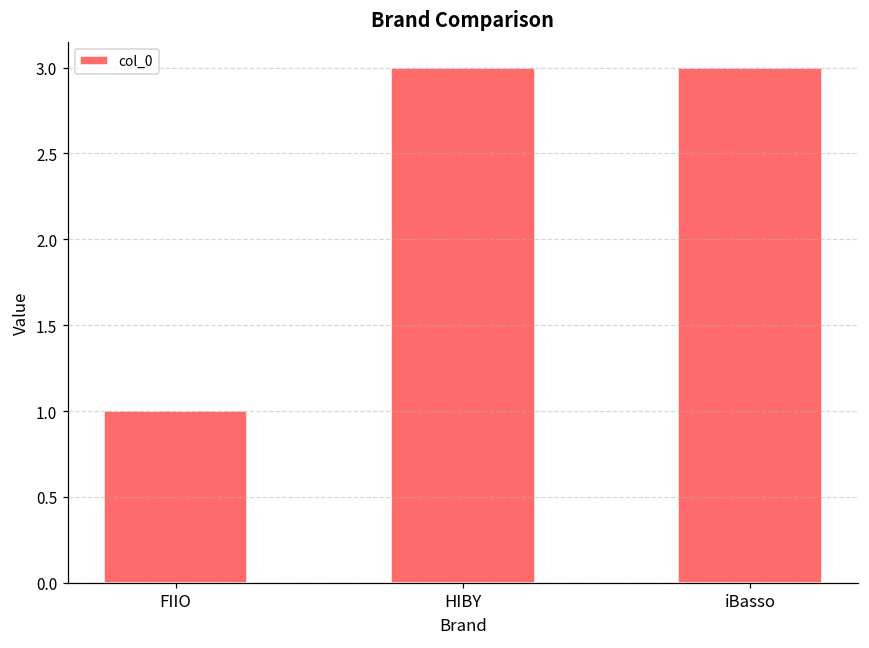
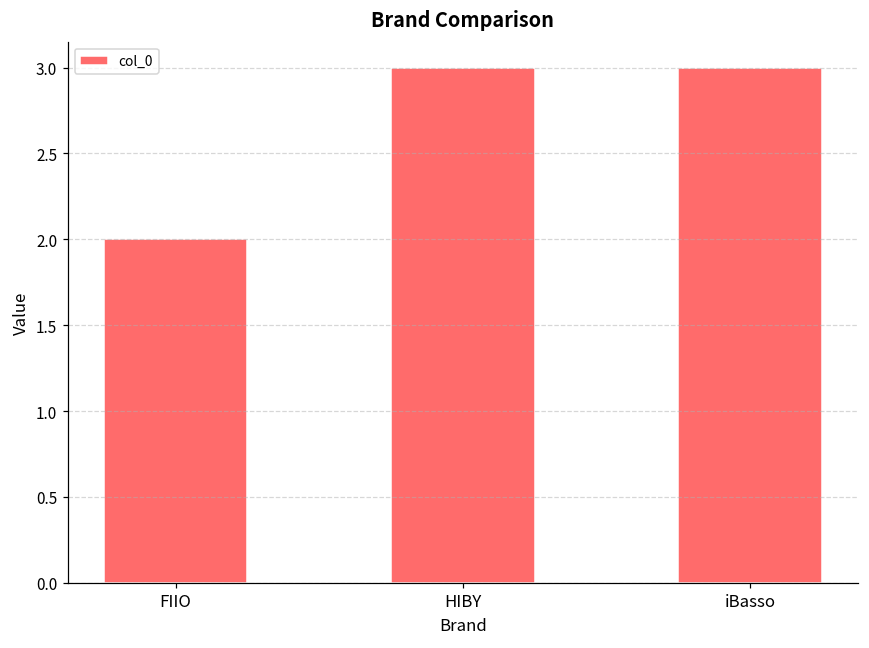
FIIO: 1 -> 2
